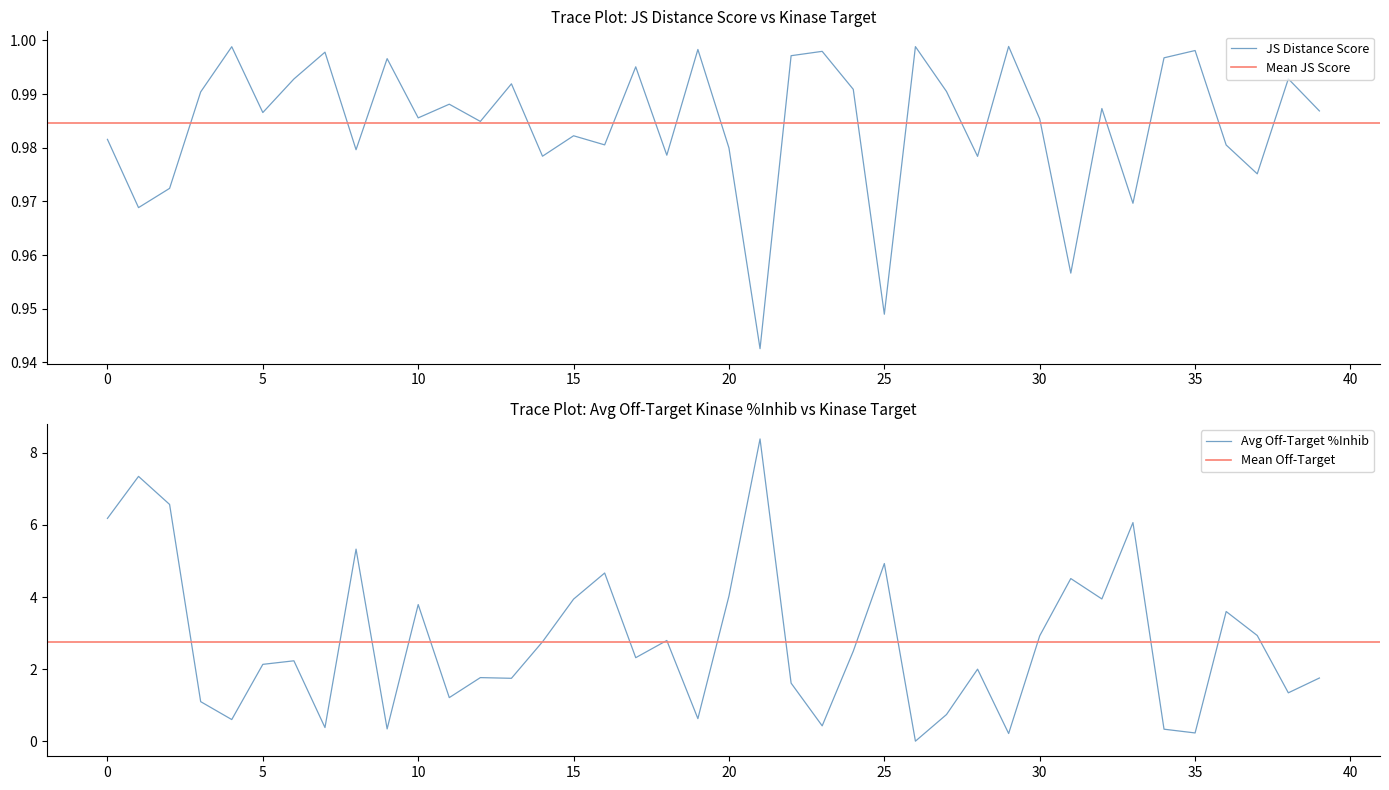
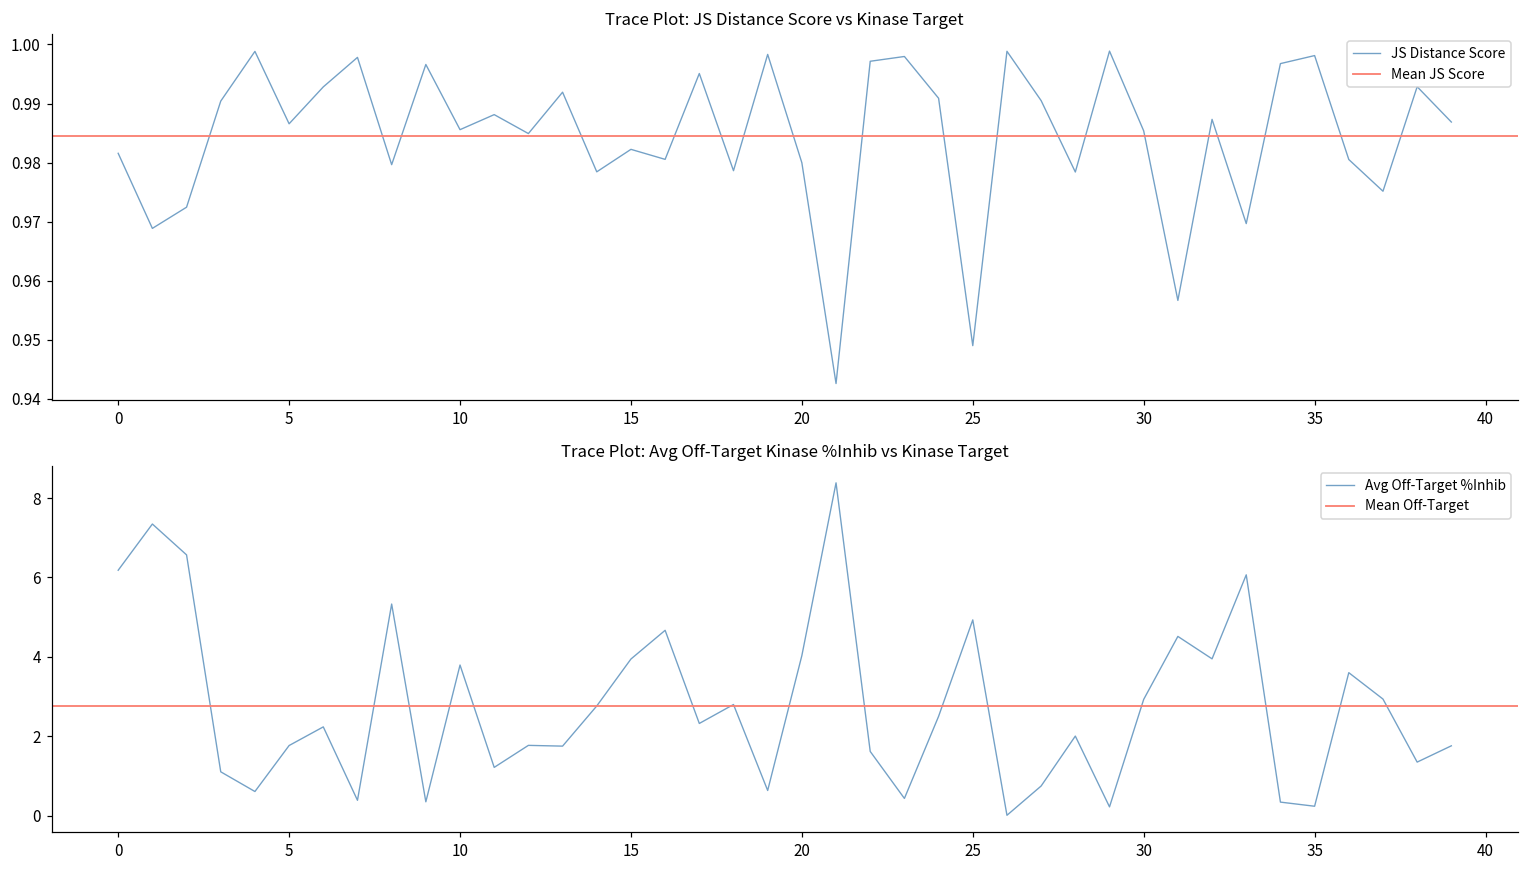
Trace Plot: Avg Off-Target Kinase %Inhib vs Kinase Target, 5: 2.1 -> 1.8
